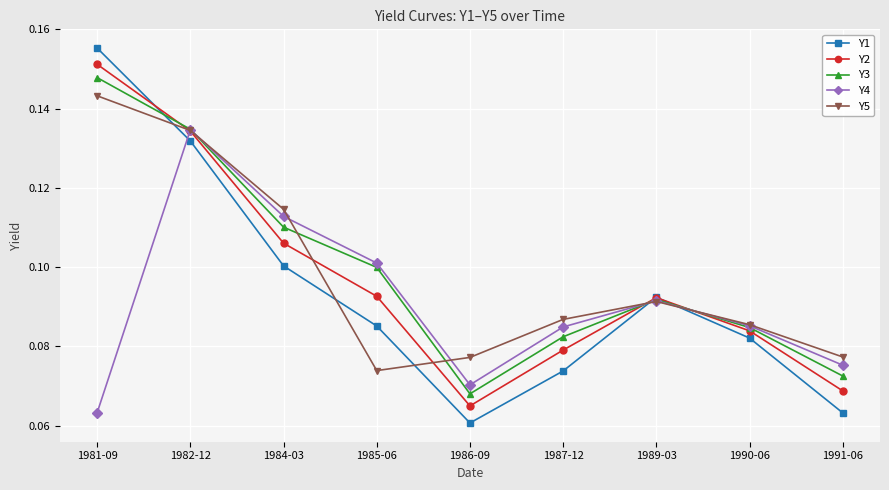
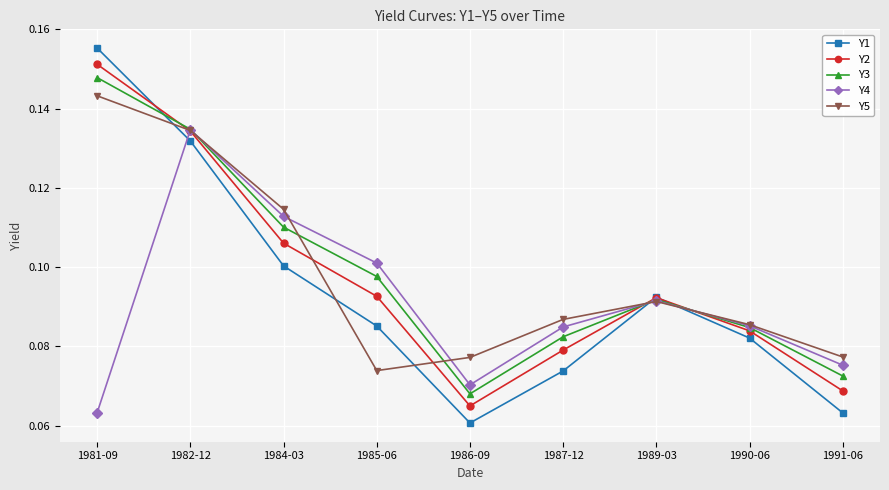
Y3, 1985-06: 0.100 -> 0.098
